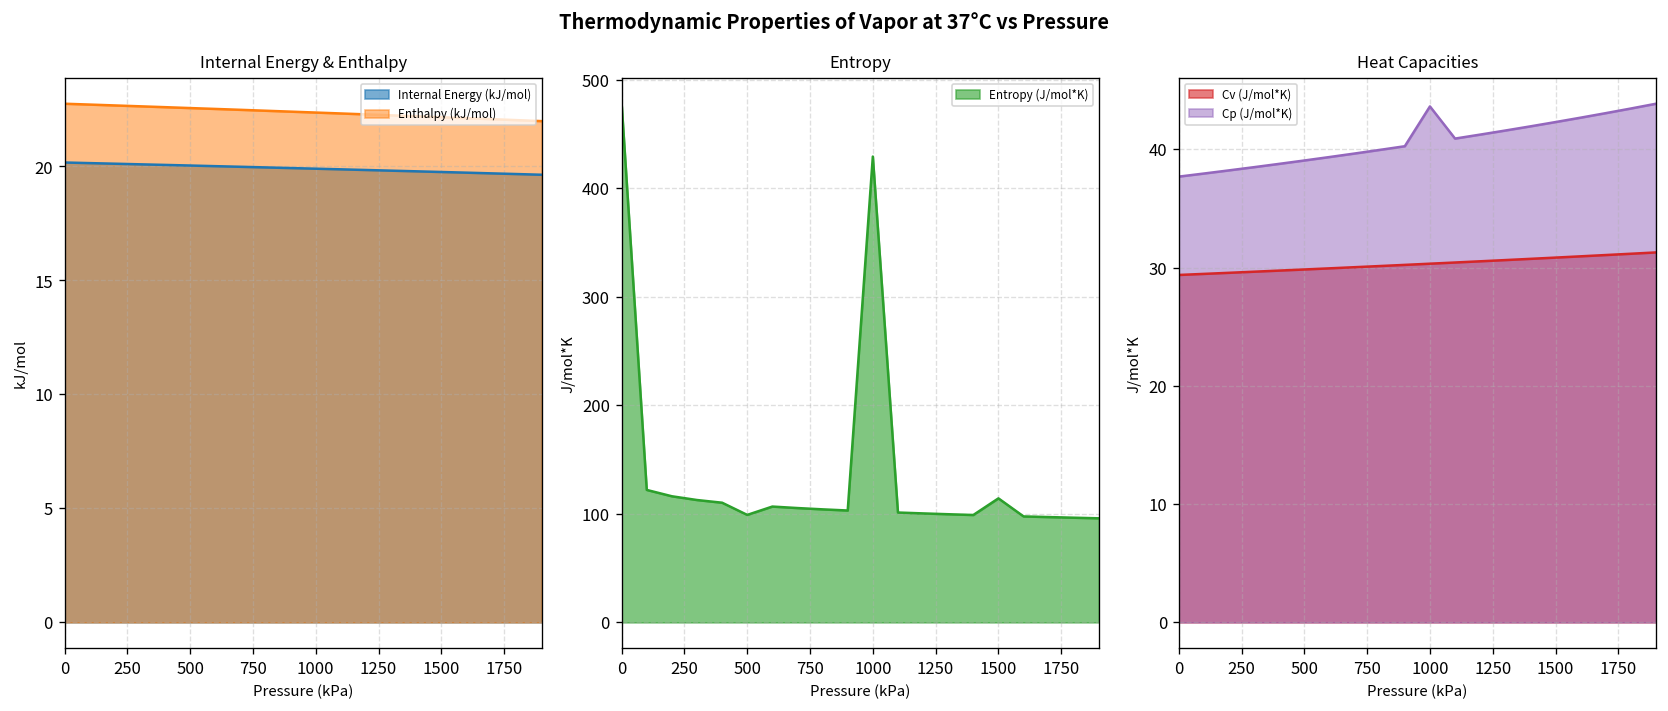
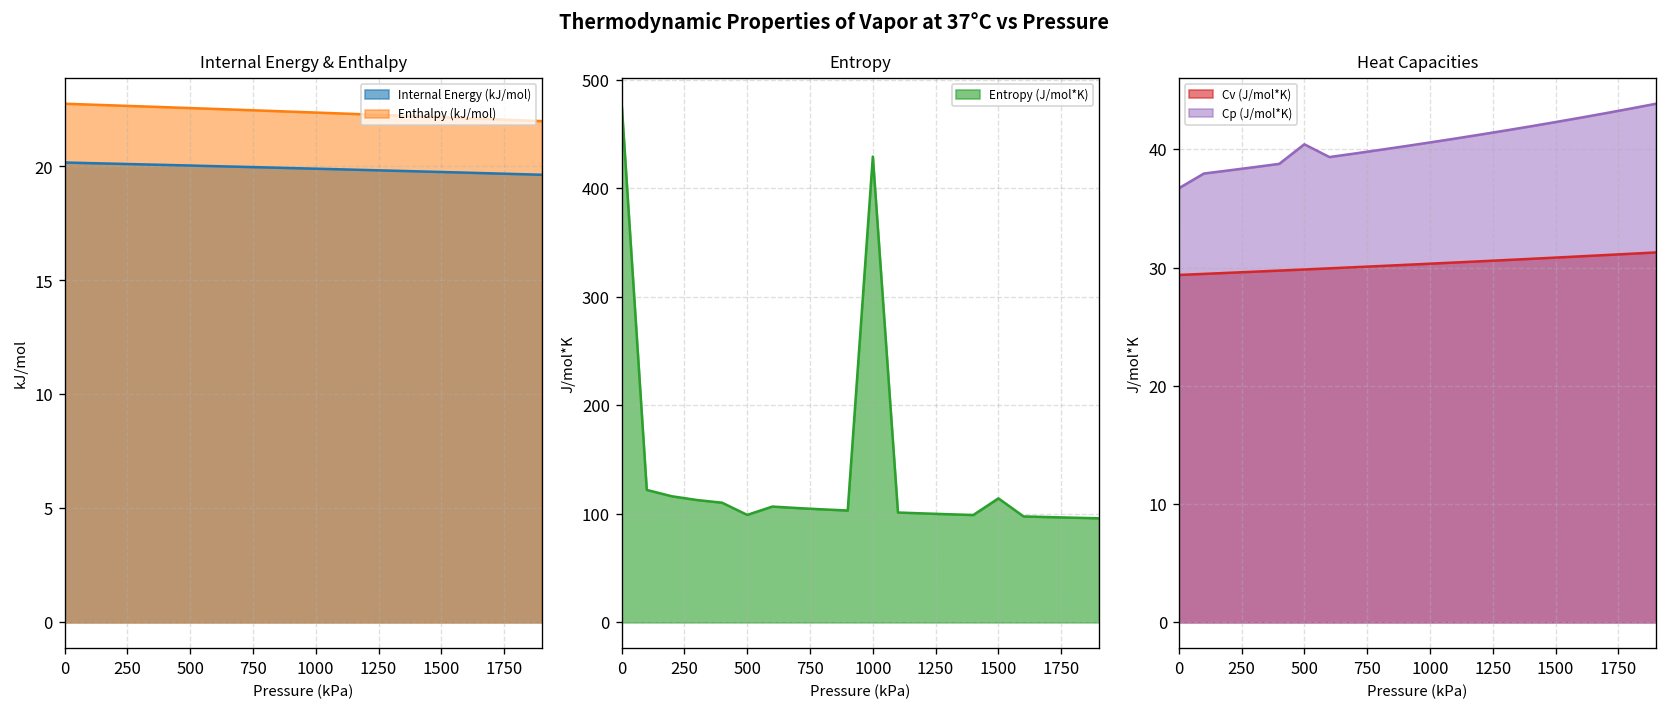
Heat Capacities, Cp (J/mol*K), 0: 38 -> 37
Heat Capacities, Cp (J/mol*K), 500: 39 -> 40
Heat Capacities, Cp (J/mol*K), 1000: 44 -> 41
